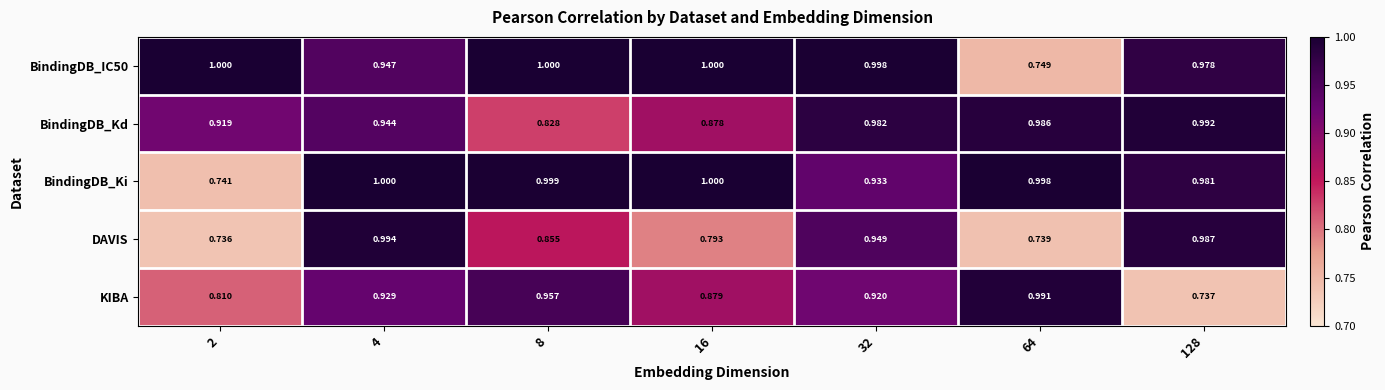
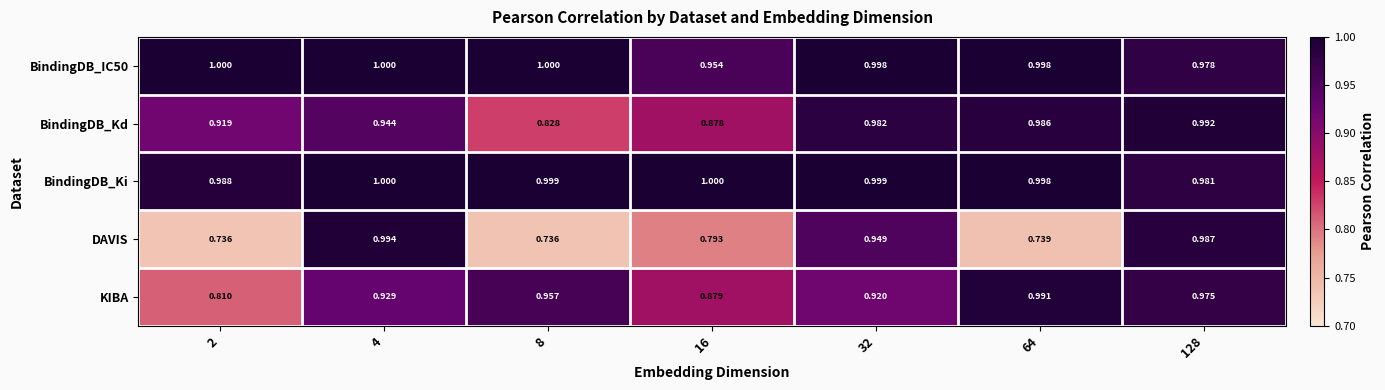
BindingDB_IC50, 4: 0.947 -> 1.000
BindingDB_IC50, 16: 1.000 -> 0.954
BindingDB_IC50, 64: 0.749 -> 0.998
BindingDB_Ki, 2: 0.741 -> 0.988
BindingDB_Ki, 32: 0.933 -> 0.999
DAVIS, 8: 0.855 -> 0.736
KIBA, 128: 0.737 -> 0.975
